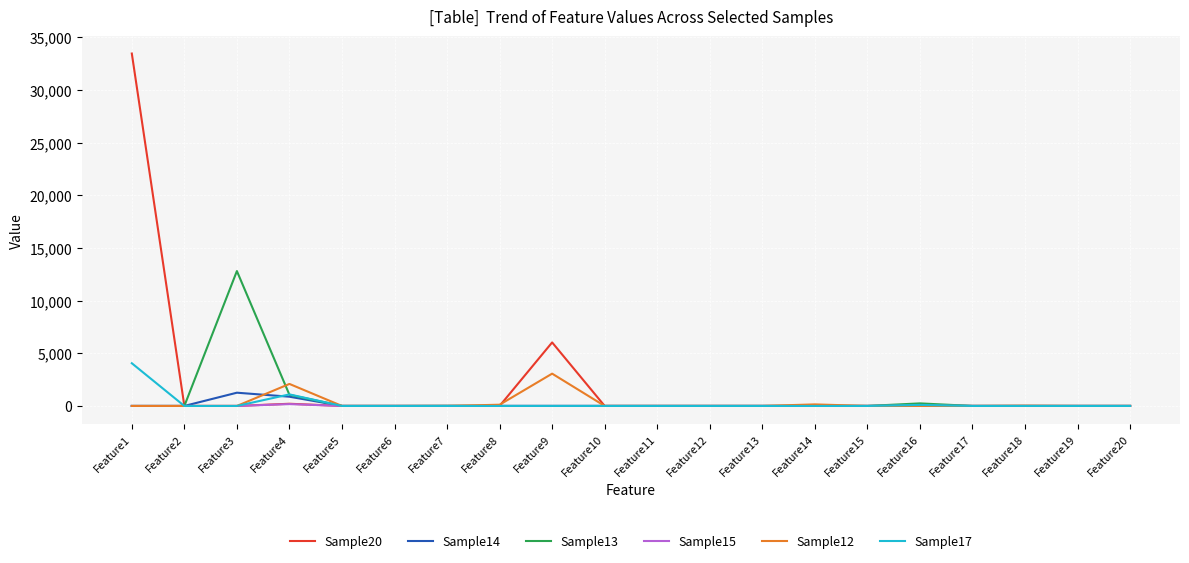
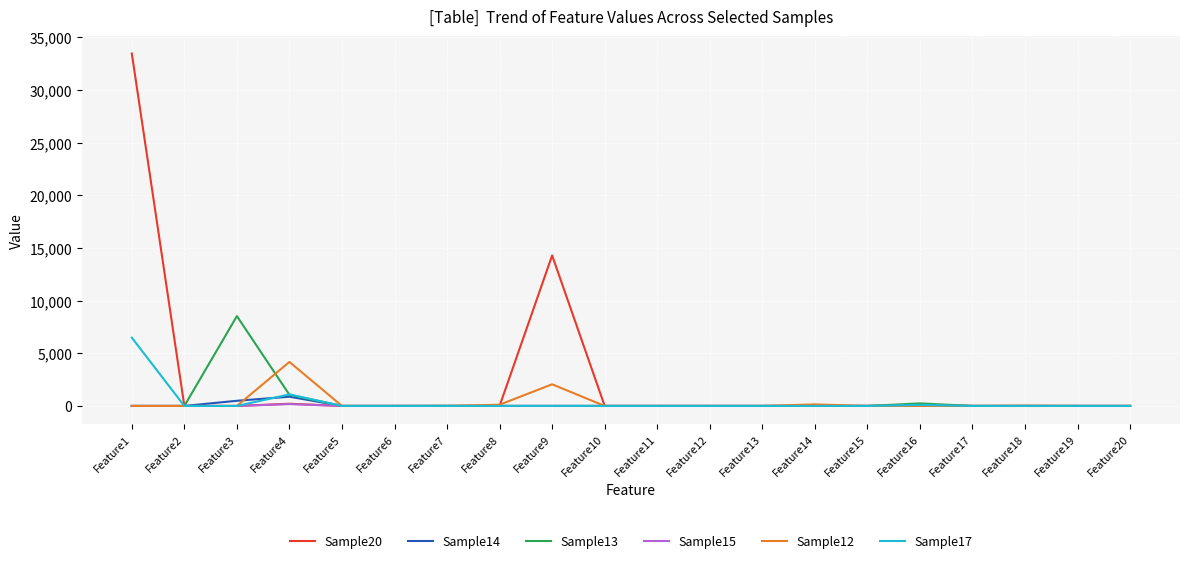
Sample17, Feature1: 4,100 -> 6,500
Sample14, Feature3: 1,300 -> 500
Sample13, Feature3: 12,800 -> 8,500
Sample12, Feature4: 2,100 -> 4,200
Sample20, Feature9: 6,000 -> 14,300
Sample12, Feature9: 3,100 -> 2,100
